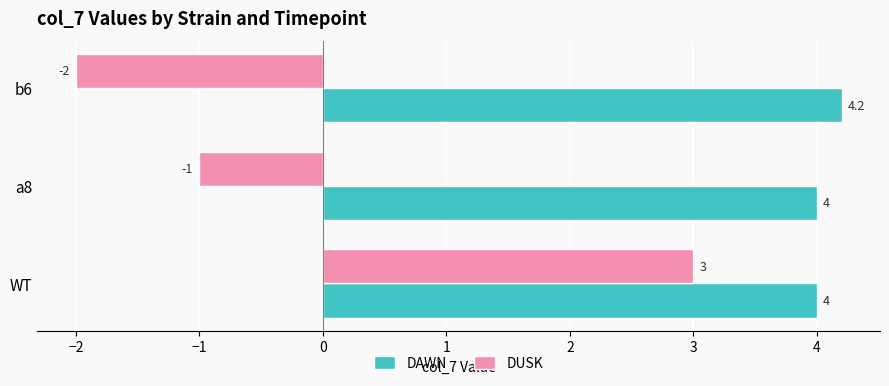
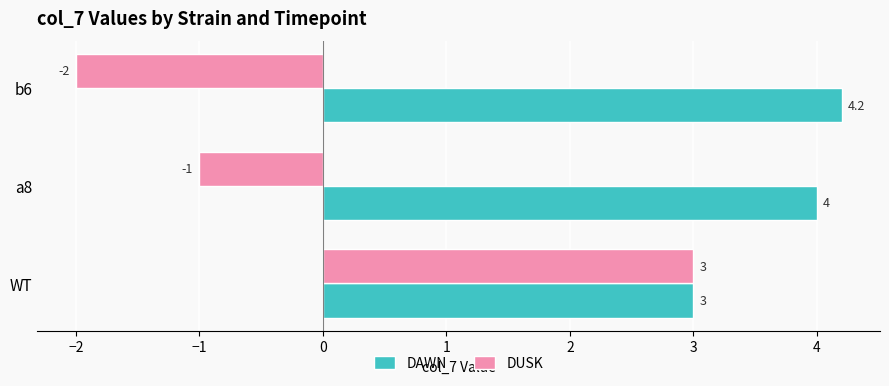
DAWN, WT: 4 -> 3
